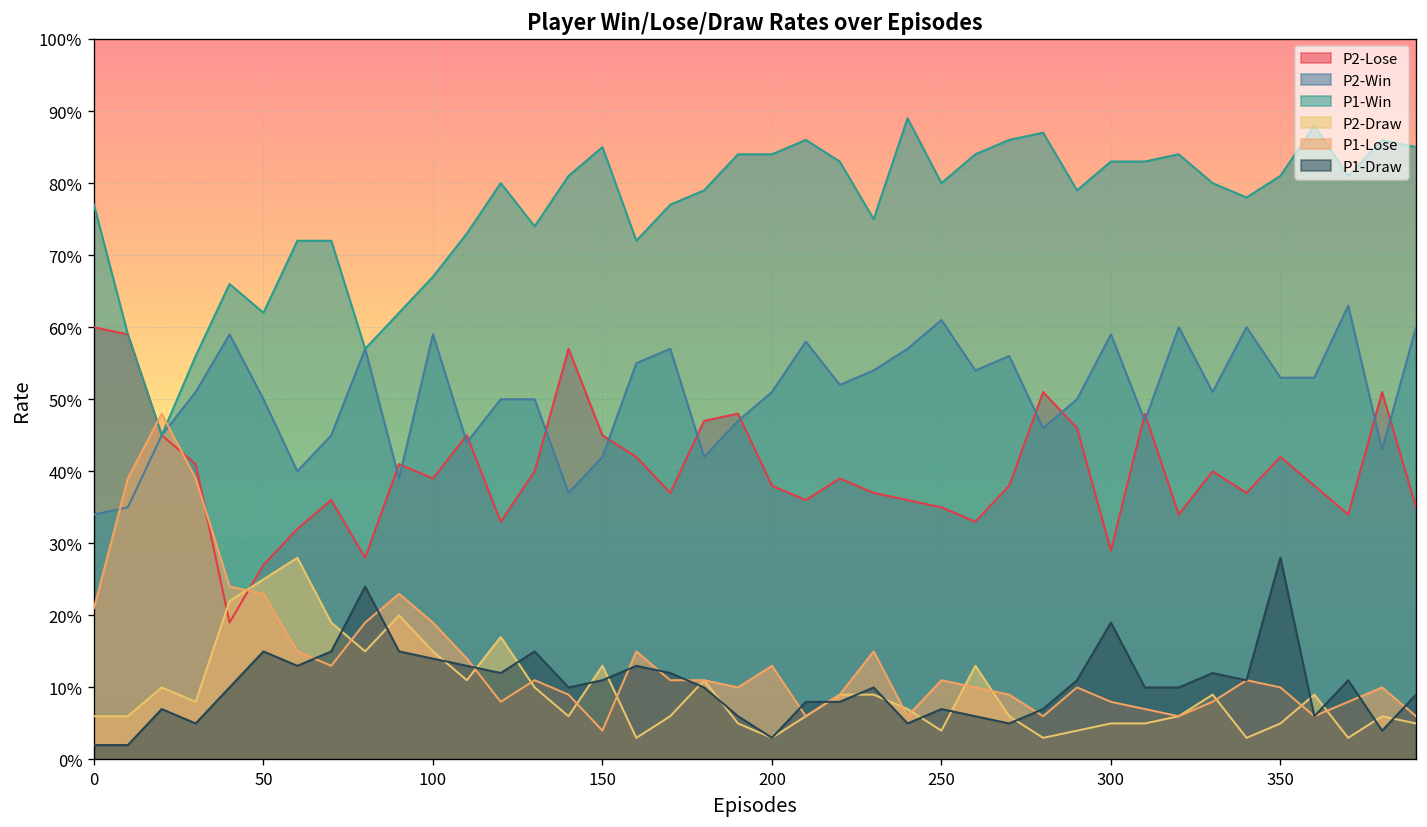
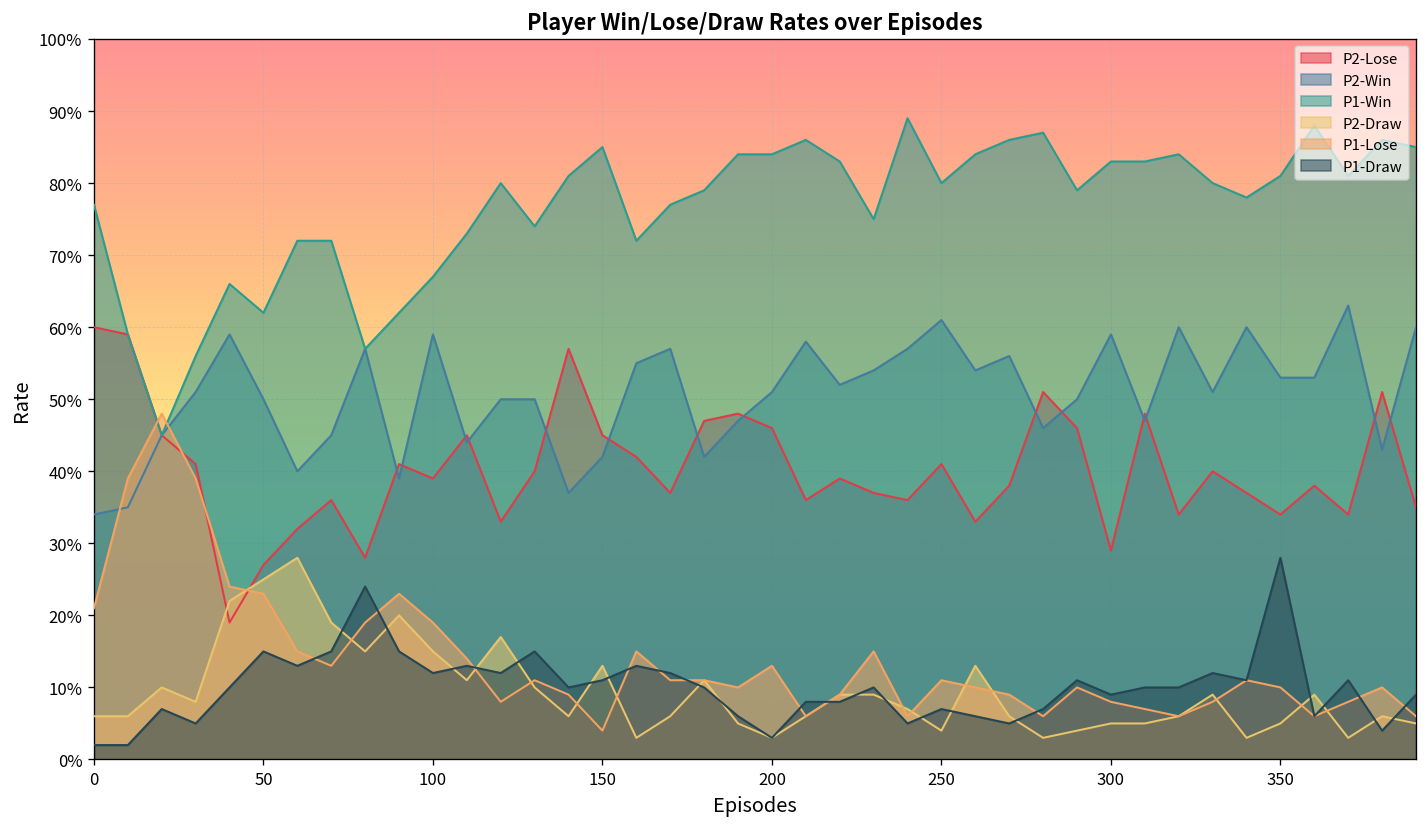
P1-Draw, 100: 14% -> 12%
P2-Lose, 200: 38% -> 46%
P2-Lose, 250: 35% -> 41%
P1-Draw, 300: 19% -> 9%
P2-Lose, 350: 42% -> 34%
